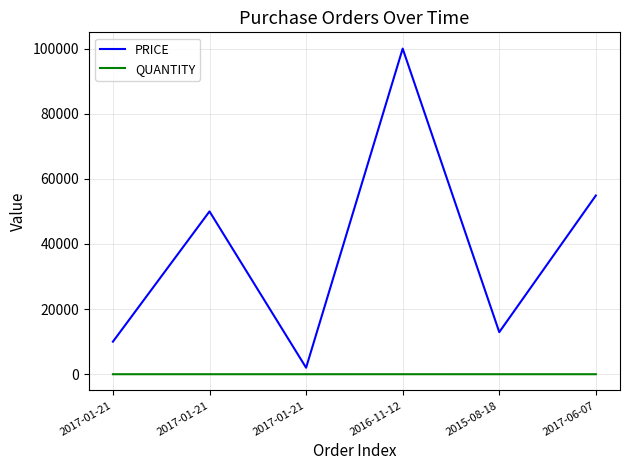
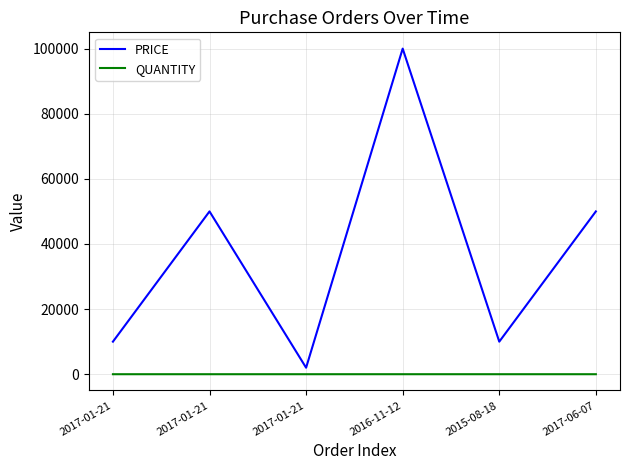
PRICE, 2015-08-18: 13000 -> 10000
PRICE, 2017-06-07: 55000 -> 50000
